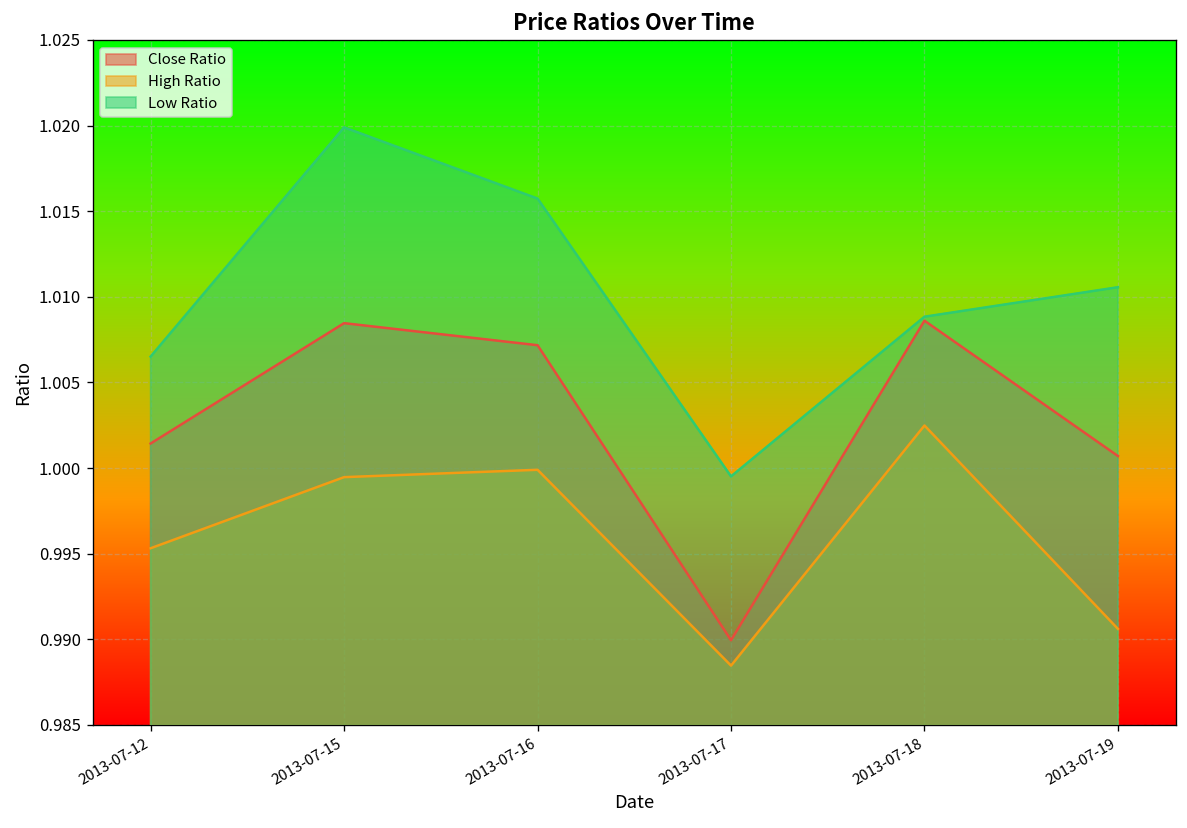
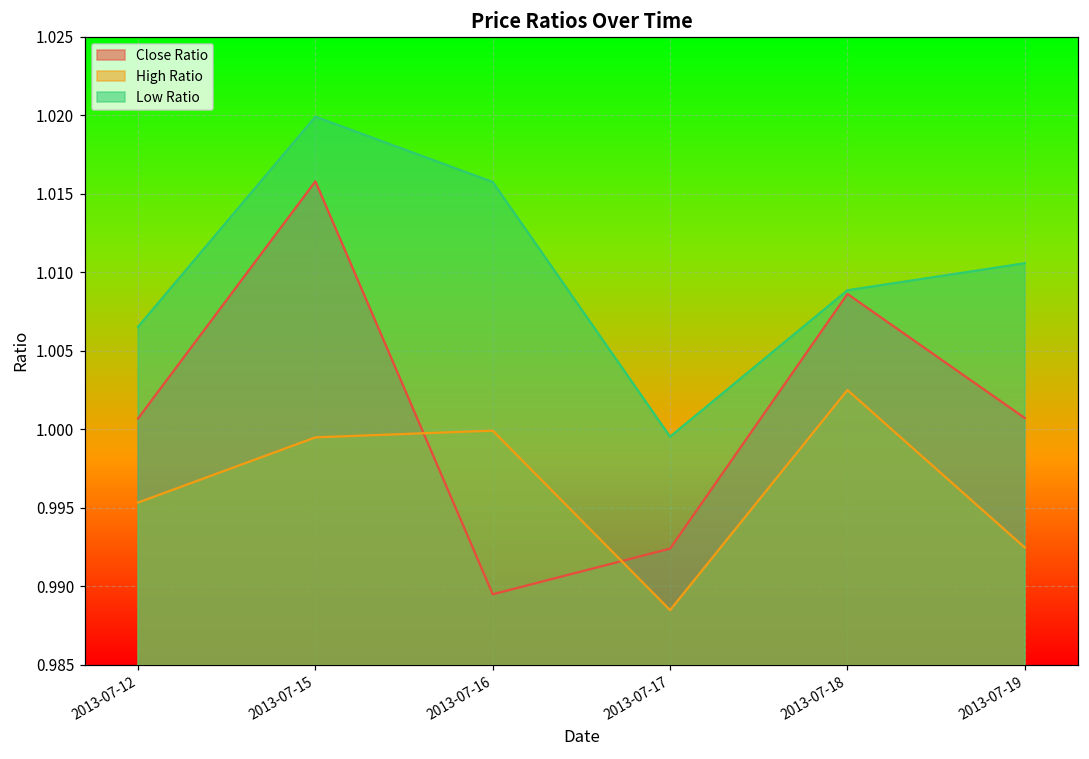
Close Ratio, 2013-07-12: 1.0014 -> 1.0007
Close Ratio, 2013-07-15: 1.0085 -> 1.0158
Close Ratio, 2013-07-16: 1.0072 -> 0.9895
Close Ratio, 2013-07-17: 0.9899 -> 0.9924
High Ratio, 2013-07-19: 0.9906 -> 0.9925
